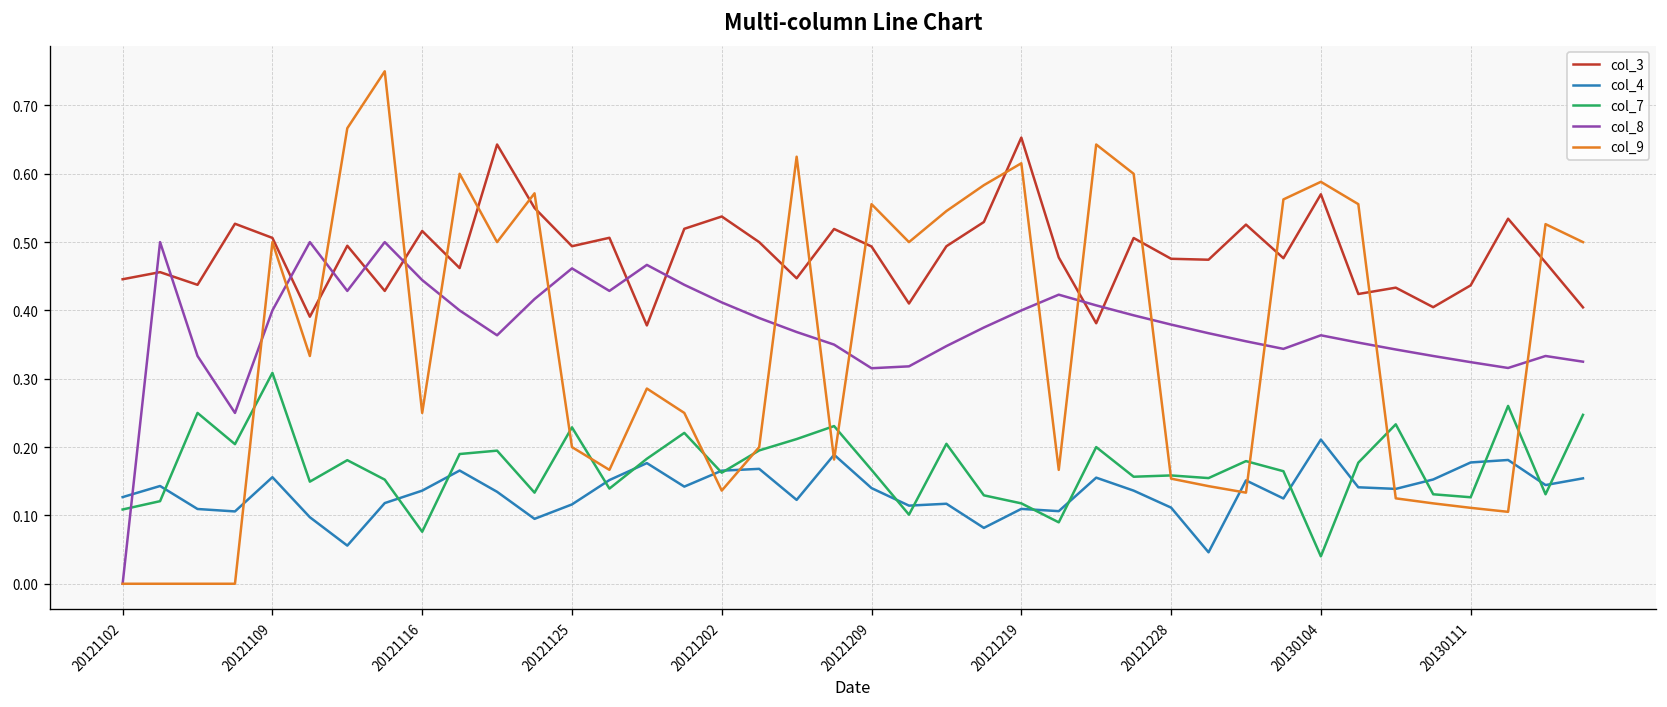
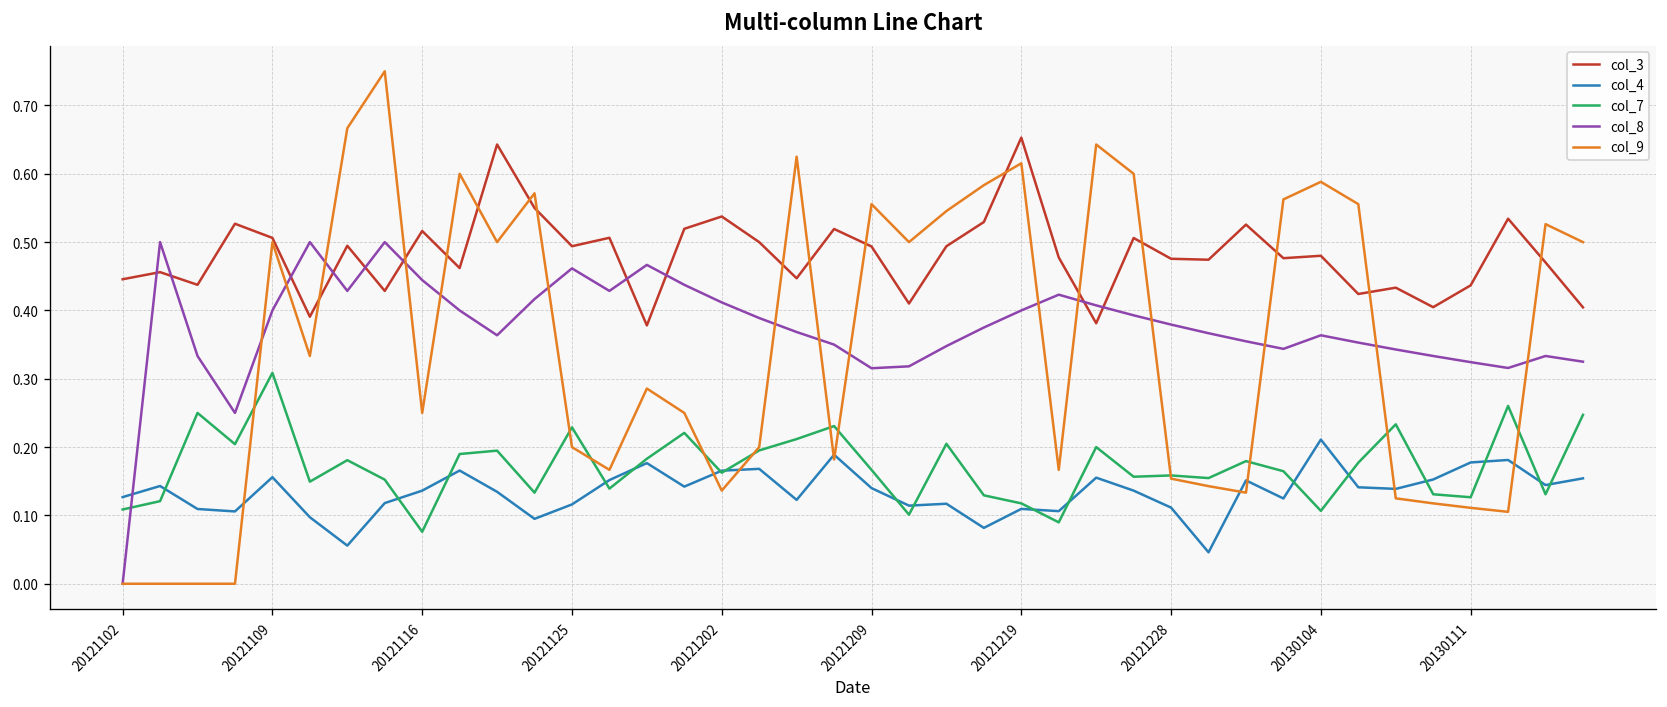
col_3, 20130104: 0.57 -> 0.48
col_7, 20130104: 0.04 -> 0.11
